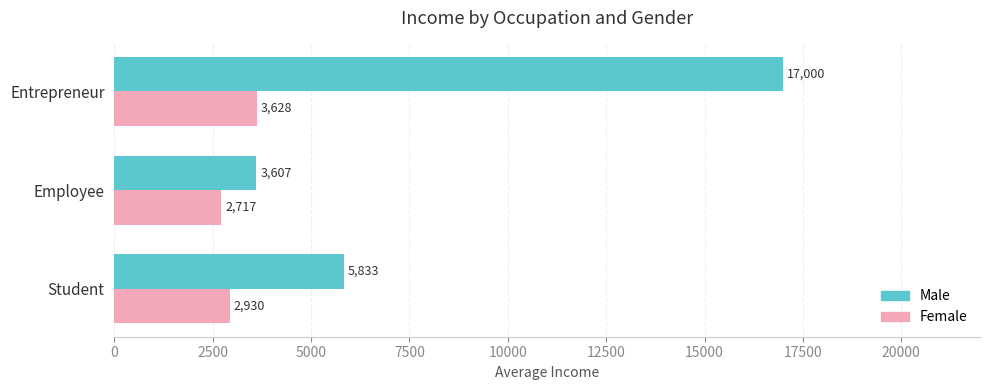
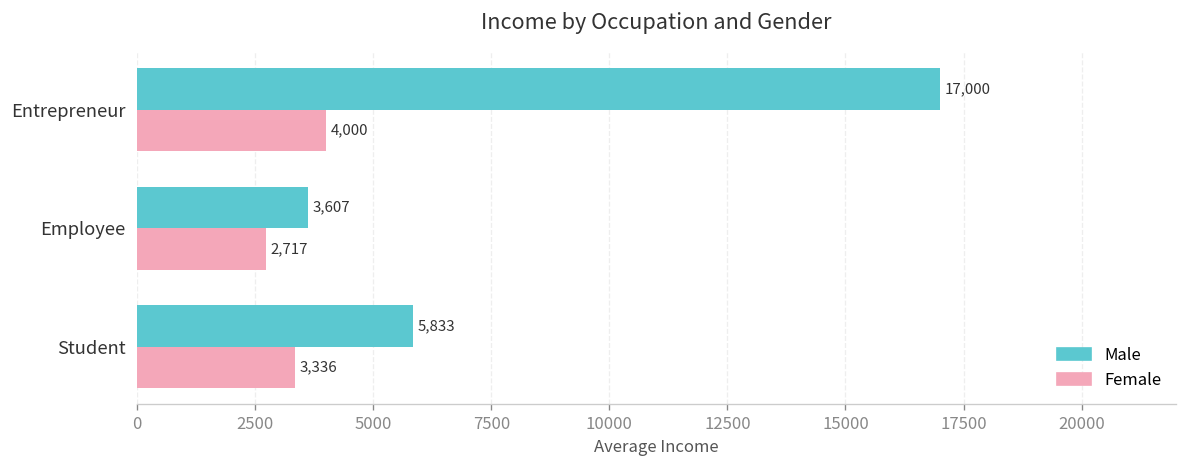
Female, Entrepreneur: 3,628 -> 4,000
Female, Student: 2,930 -> 3,336
